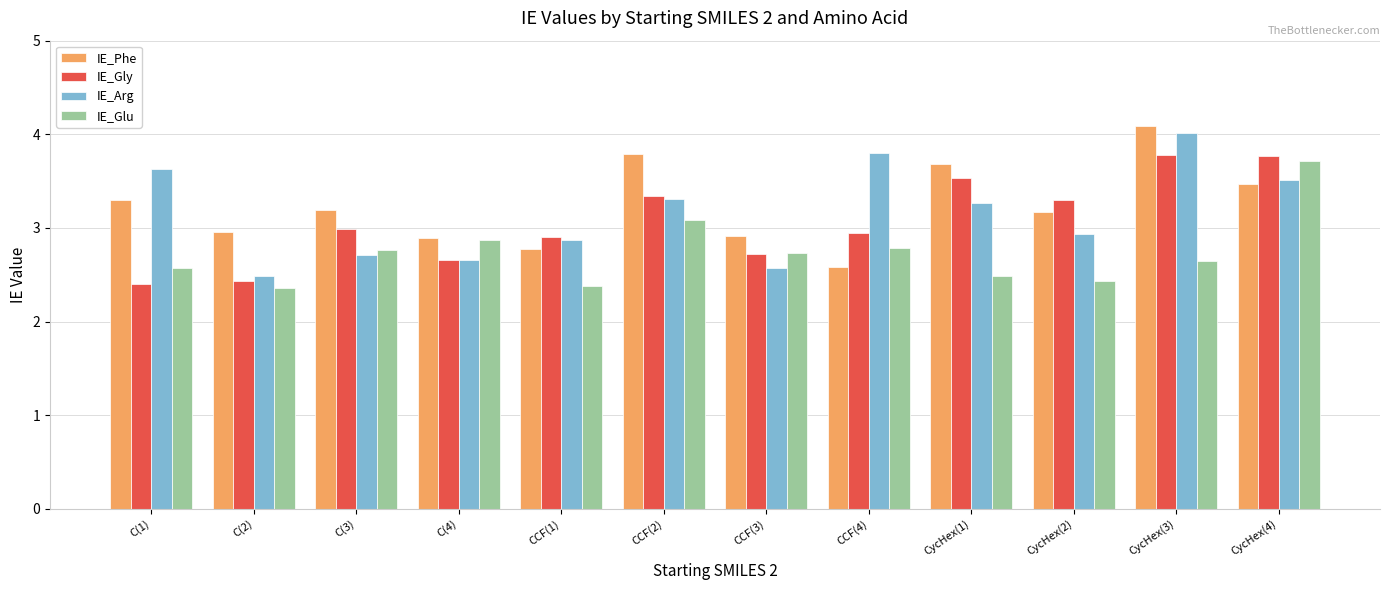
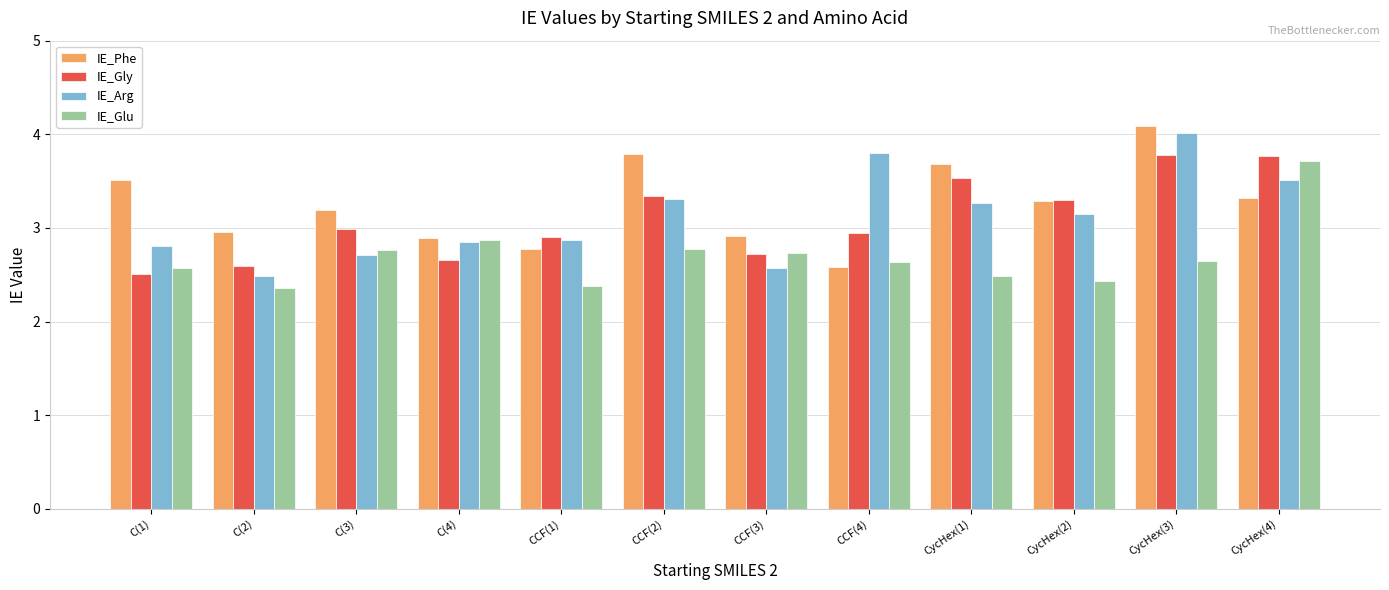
IE_Phe, C(1): 3.3 -> 3.5
IE_Gly, C(1): 2.4 -> 2.5
IE_Arg, C(1): 3.6 -> 2.8
IE_Gly, C(2): 2.4 -> 2.6
IE_Arg, C(4): 2.7 -> 2.9
IE_Glu, CCF(2): 3.1 -> 2.8
IE_Glu, CCF(4): 2.8 -> 2.6
IE_Phe, CycHex(2): 3.2 -> 3.3
IE_Arg, CycHex(2): 2.9 -> 3.2
IE_Phe, CycHex(4): 3.5 -> 3.3
